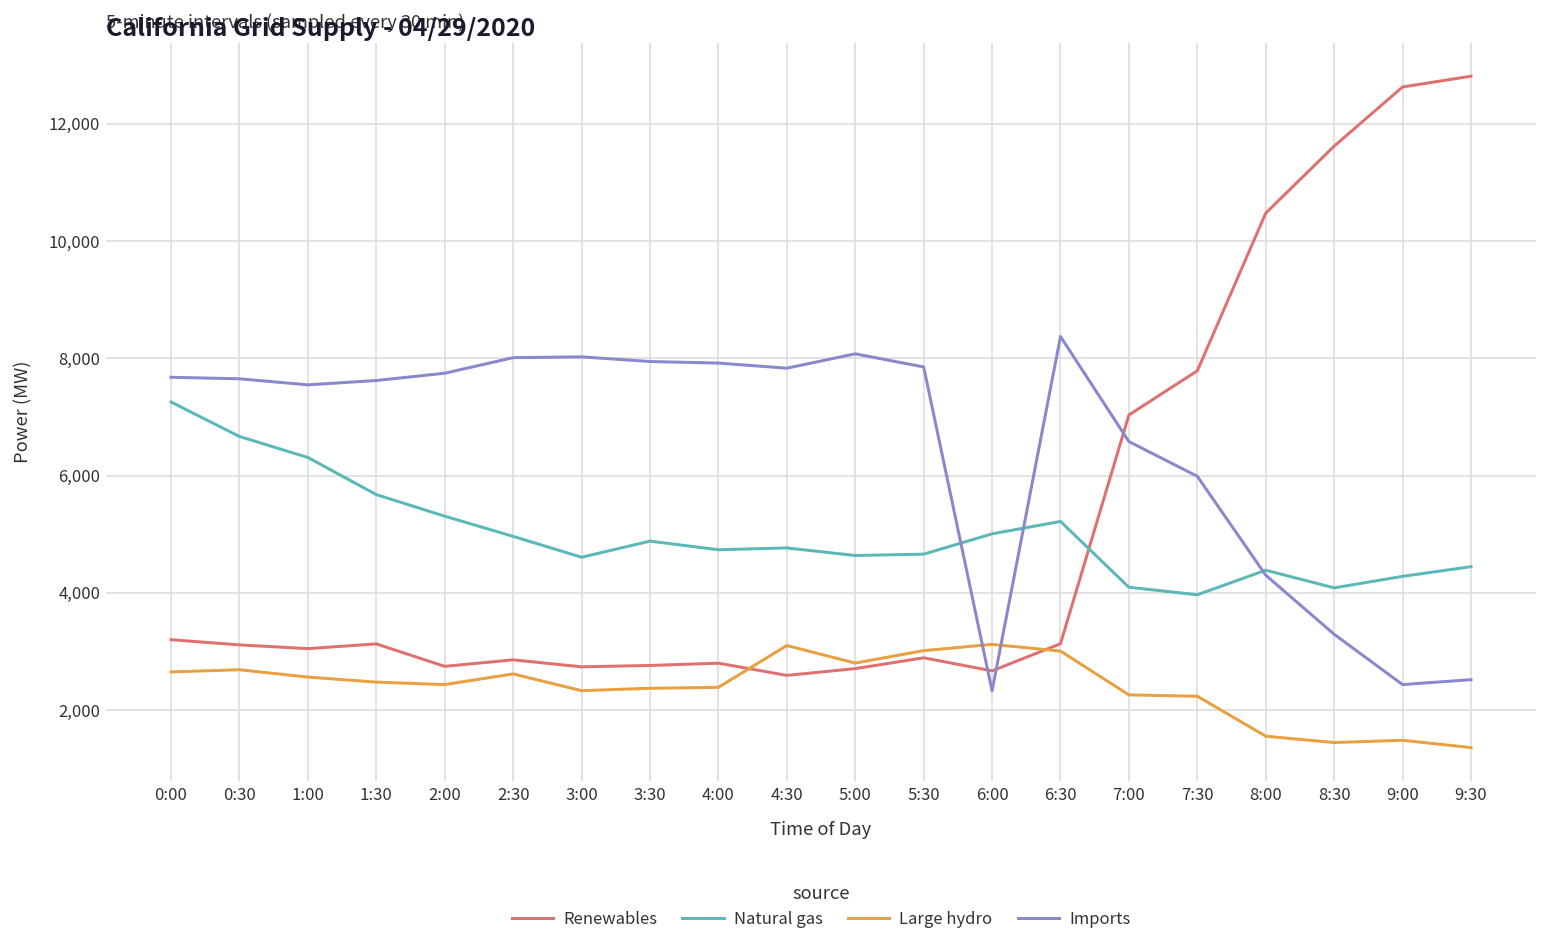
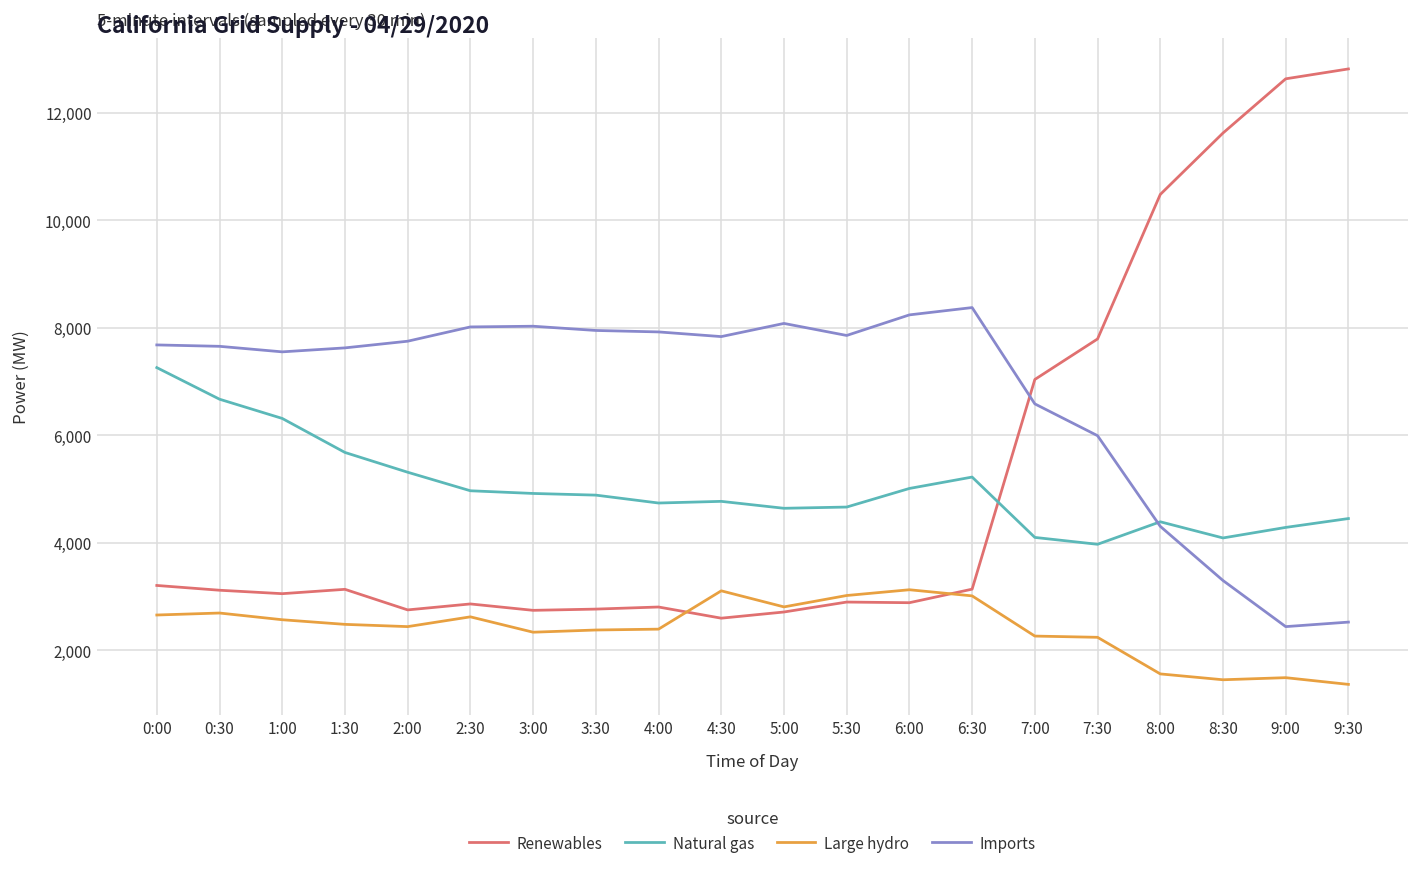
Natural gas, 3:00: 4,600 -> 4,900
Renewables, 6:00: 2,700 -> 2,900
Imports, 6:00: 2,300 -> 8,200
